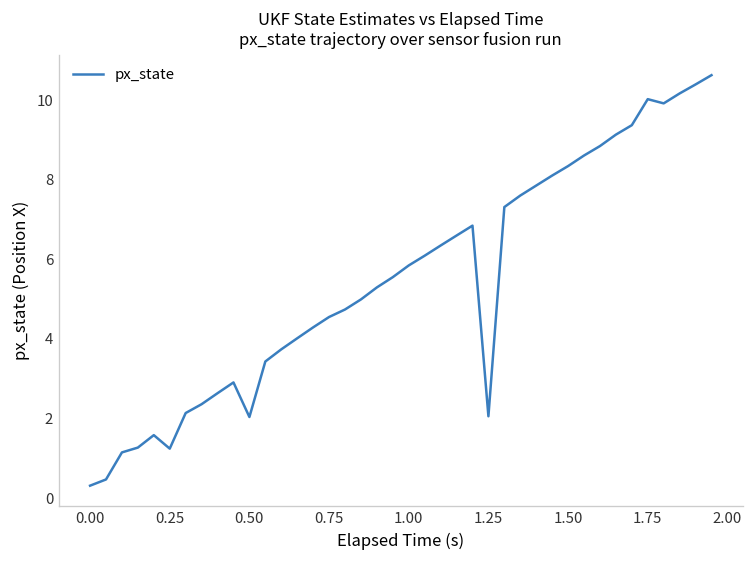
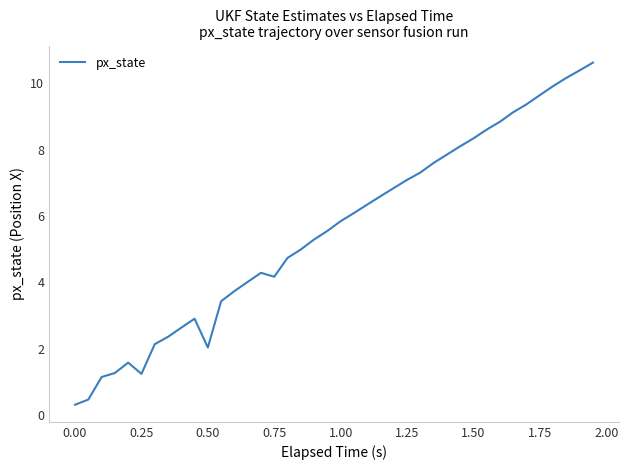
0.75: 4.6 -> 4.2
1.25: 2.1 -> 7.1
1.75: 10.0 -> 9.6
